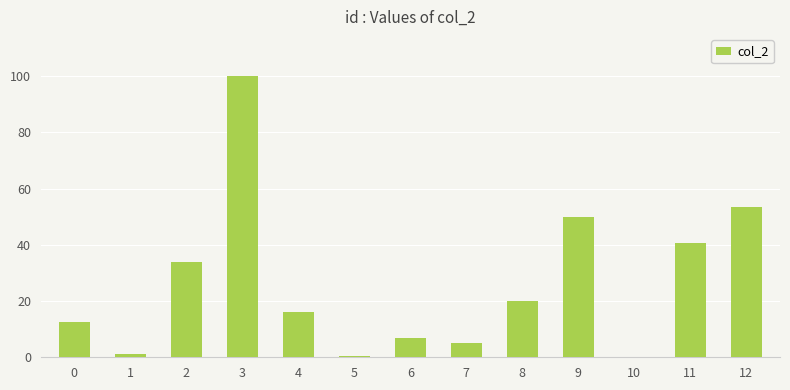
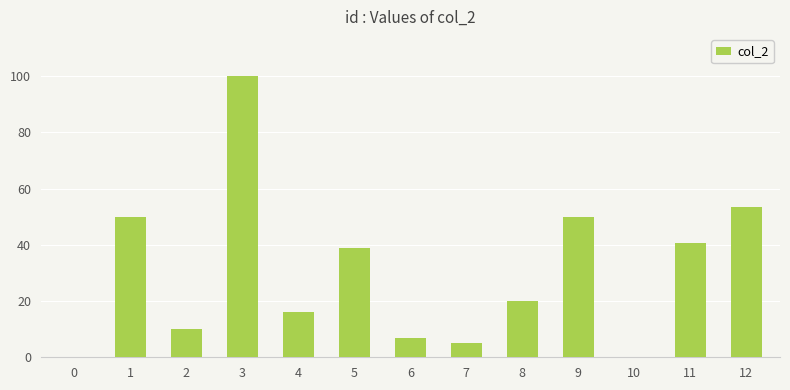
0: 13 -> 0
1: 1 -> 50
2: 34 -> 10
5: 1 -> 39
